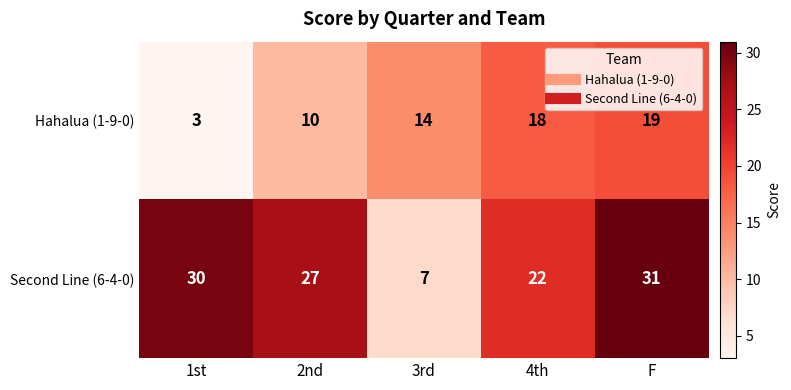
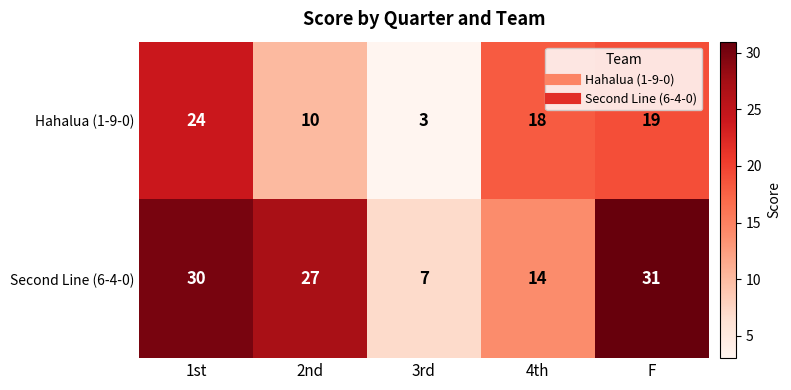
Hahalua (1-9-0), 1st: 3 -> 24
Hahalua (1-9-0), 3rd: 14 -> 3
Second Line (6-4-0), 4th: 22 -> 14
